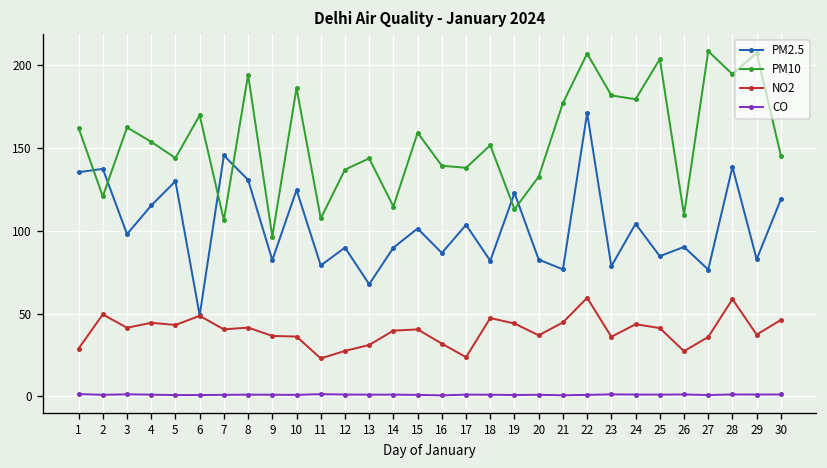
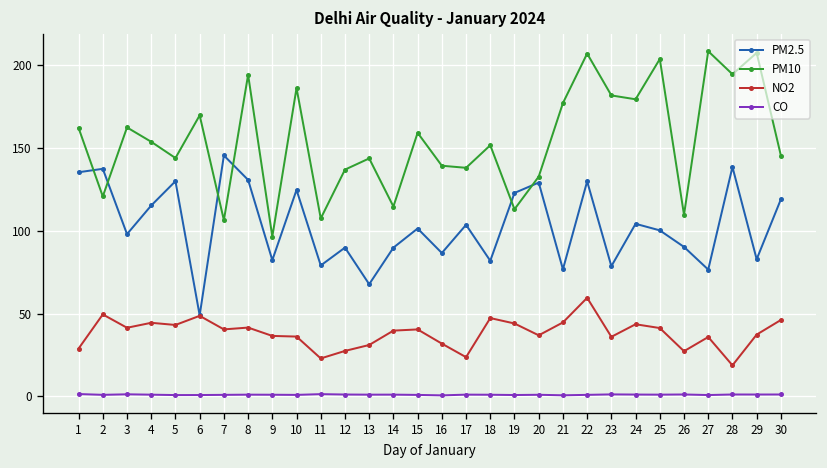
PM2.5, 20: 83 -> 129
PM2.5, 22: 171 -> 130
PM2.5, 25: 85 -> 100
NO2, 28: 59 -> 19
